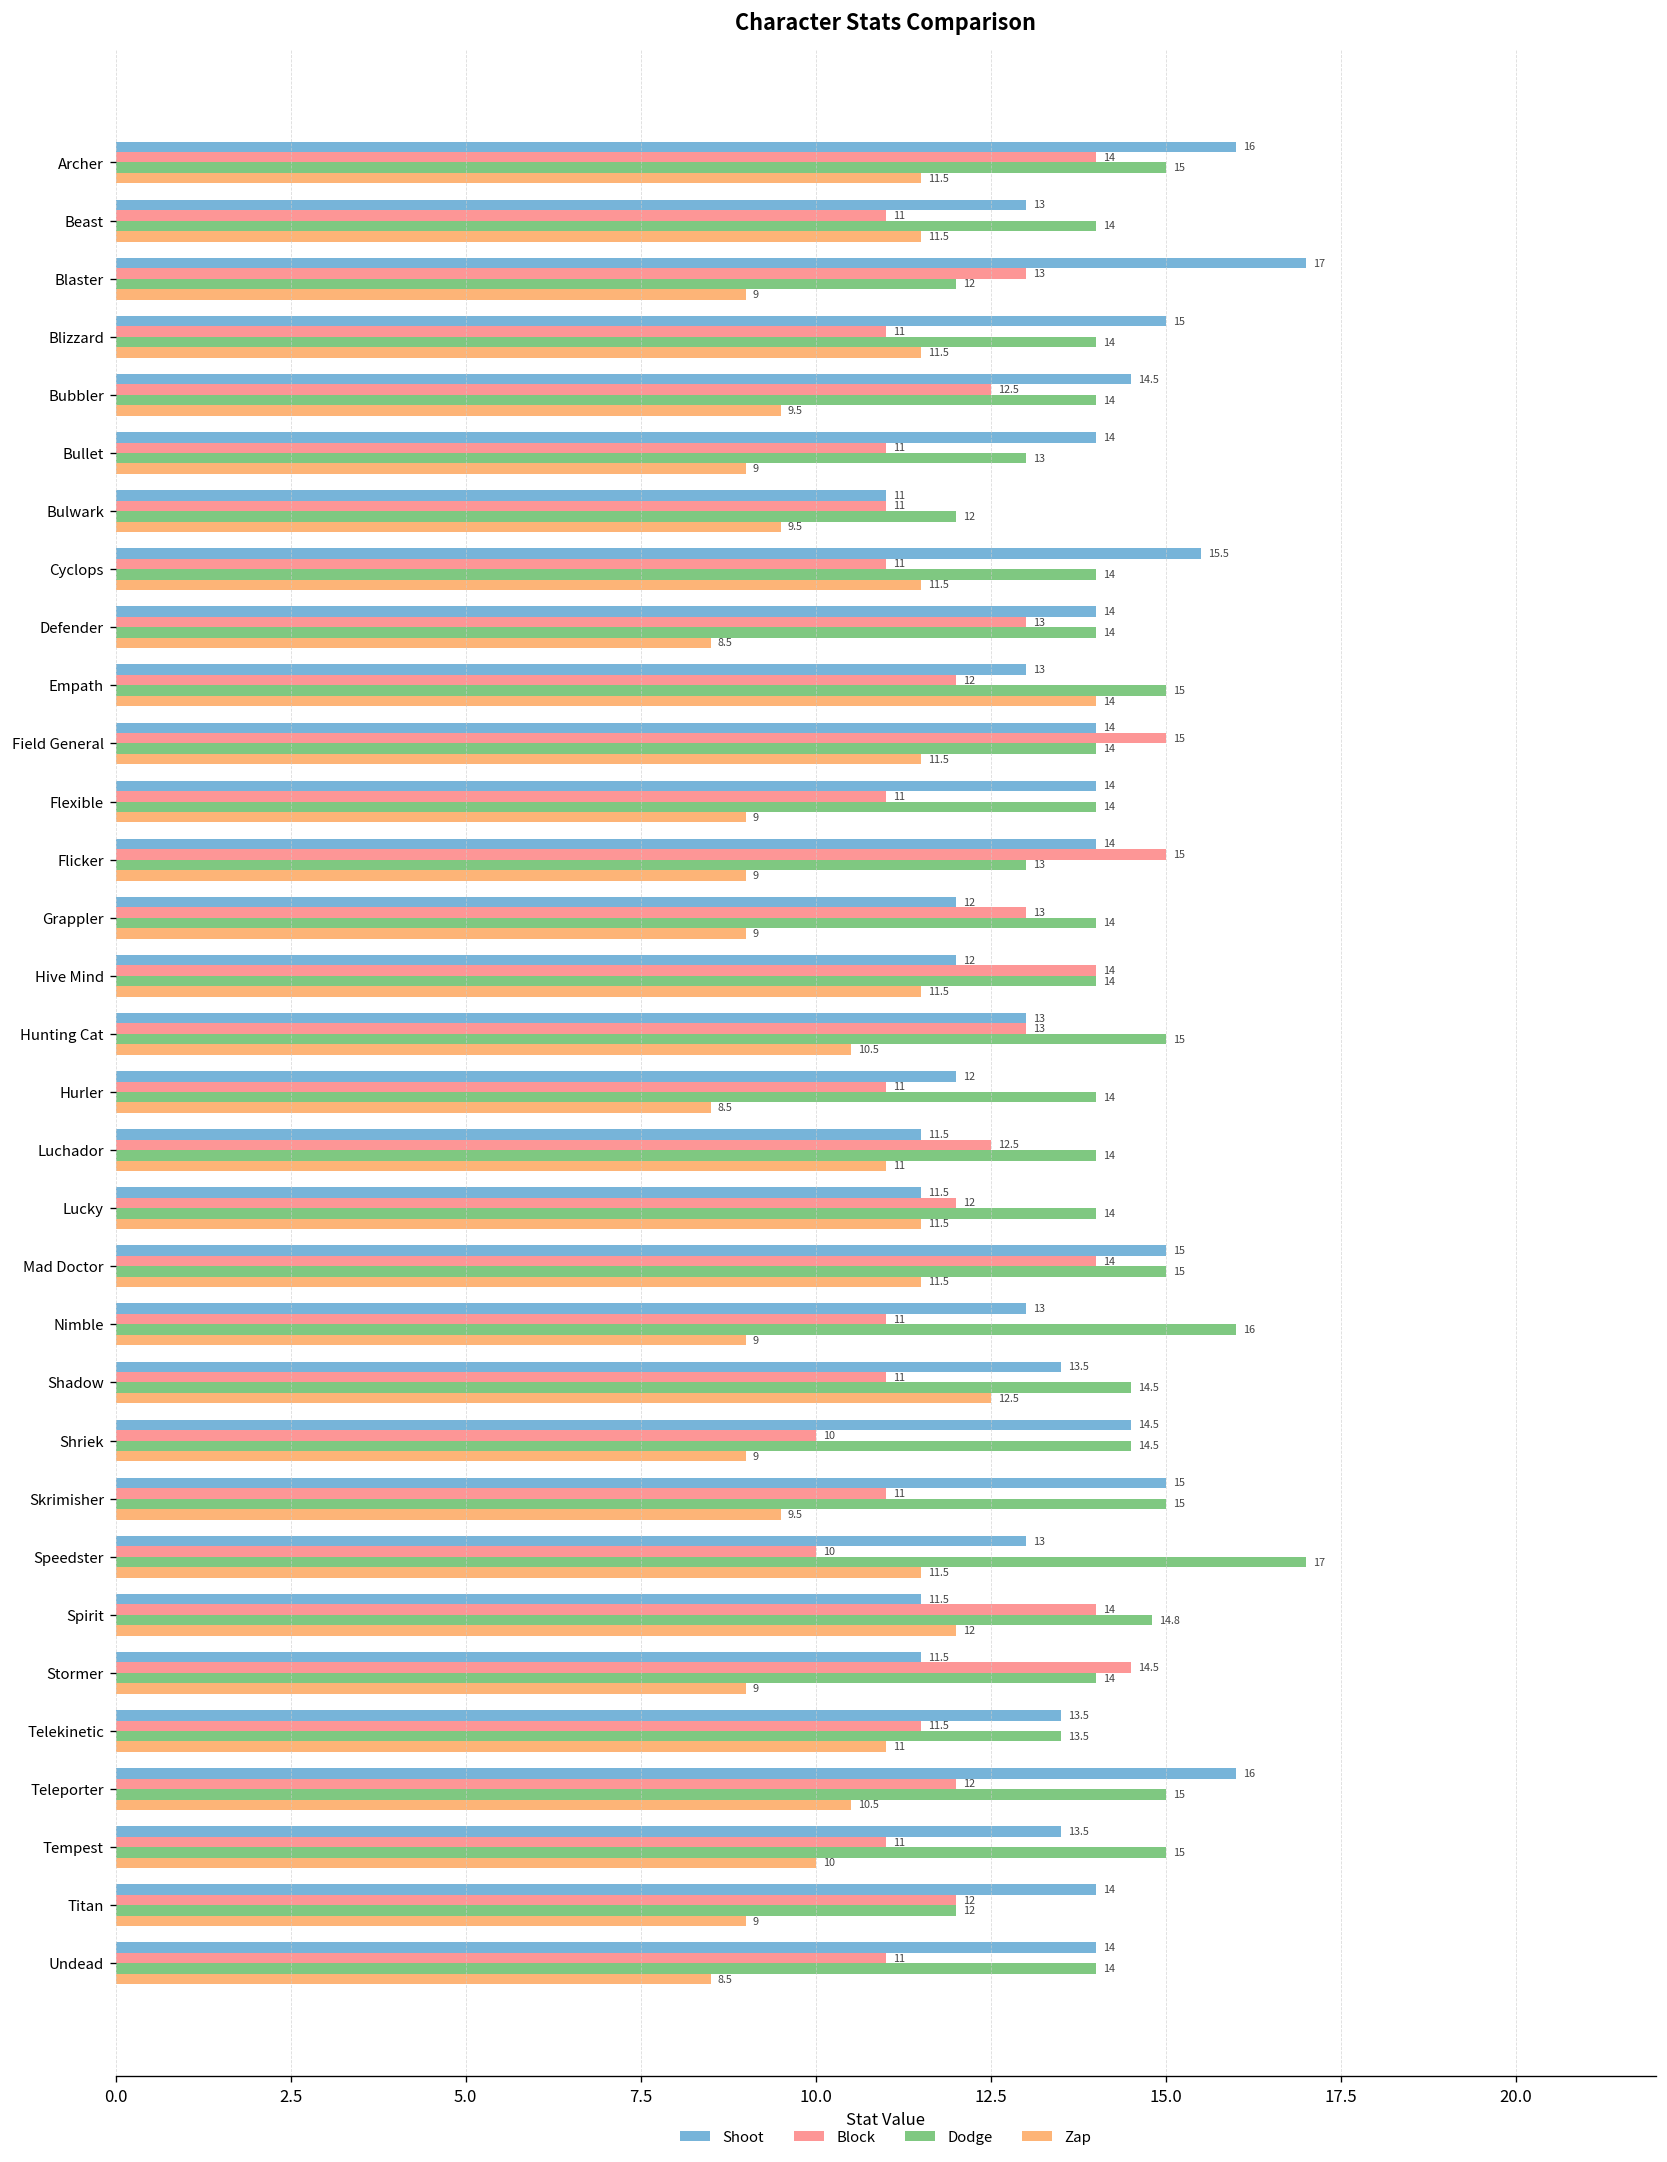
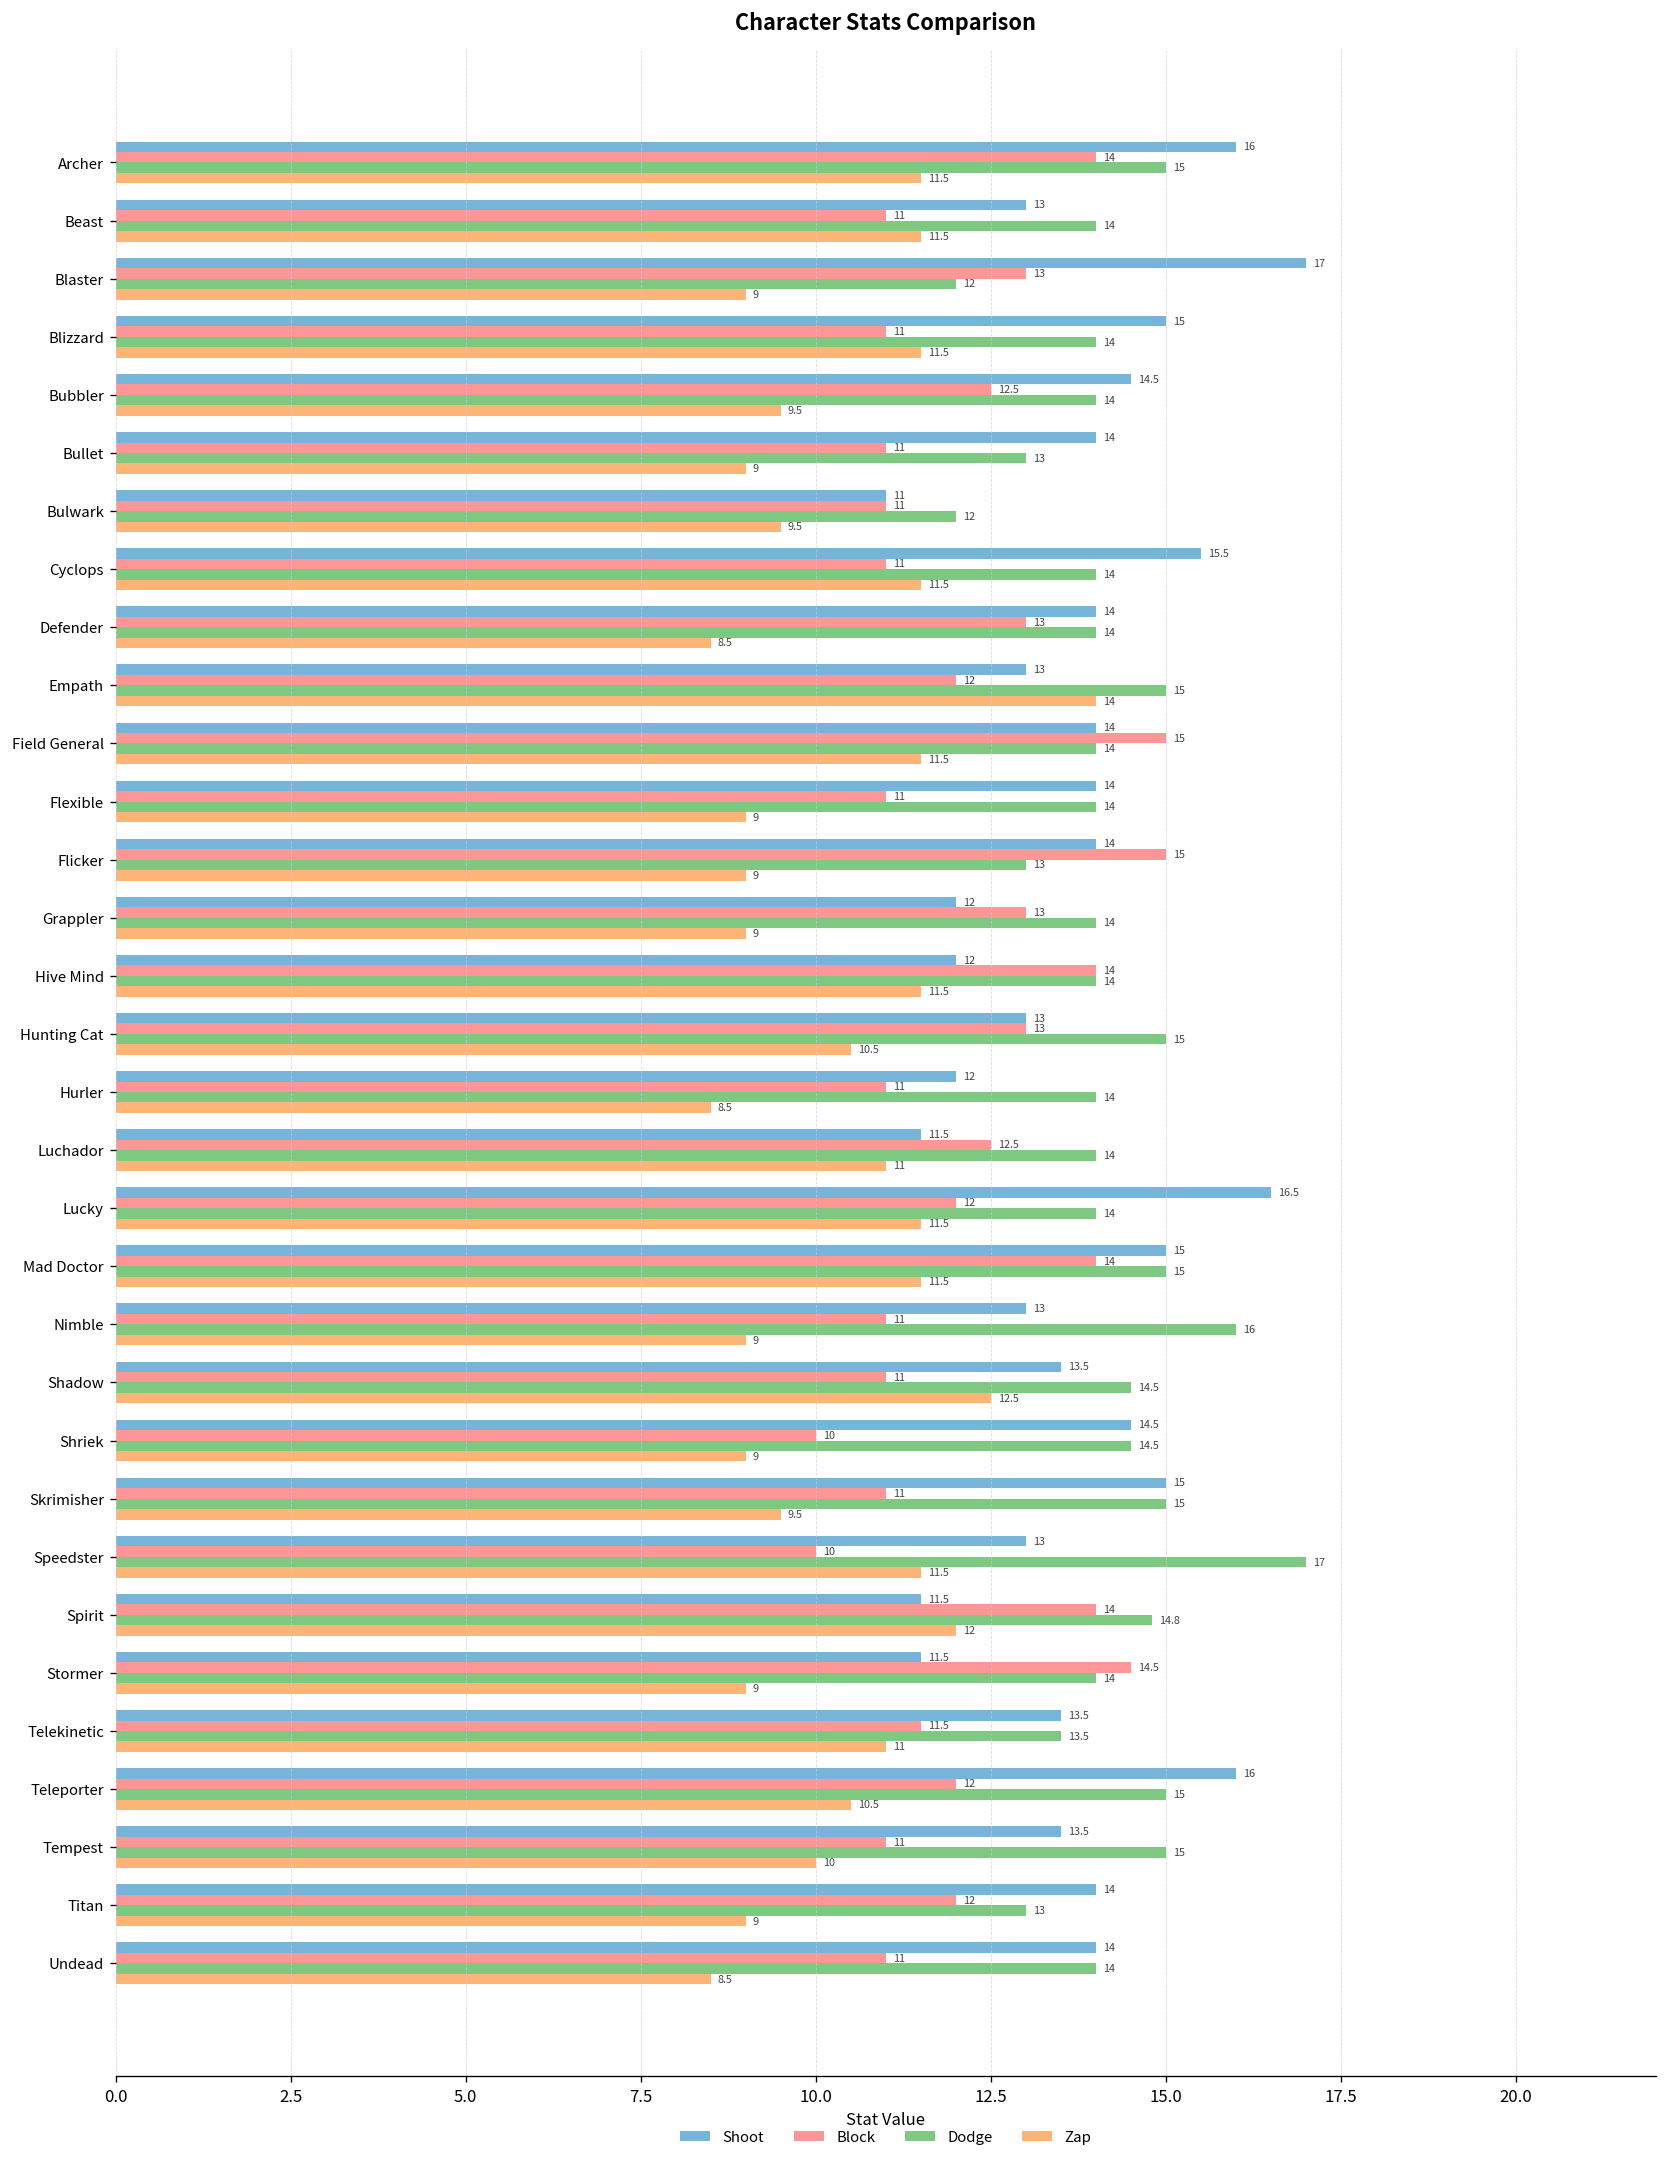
Shoot, Lucky: 11.5 -> 16.5
Dodge, Titan: 12 -> 13
